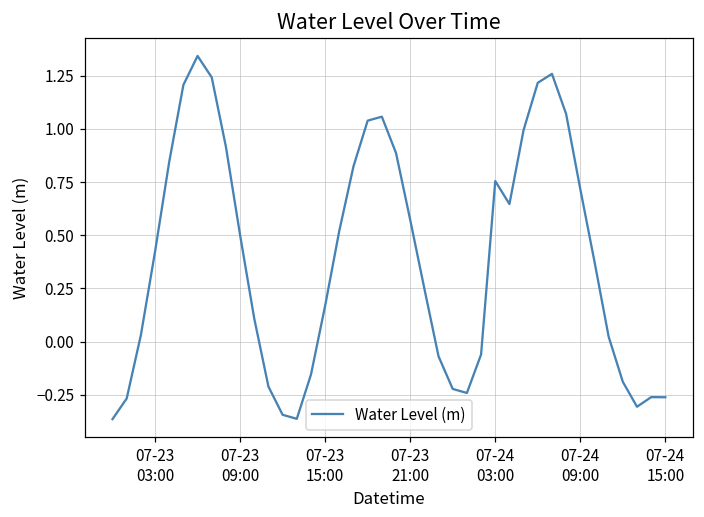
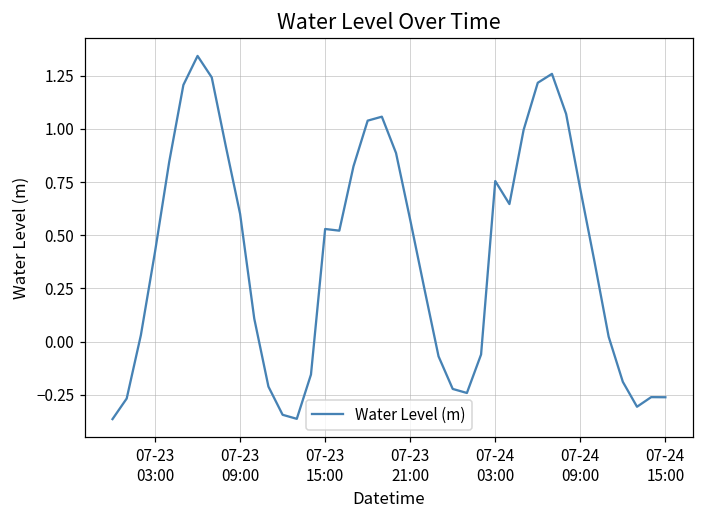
07-23 09:00: 0.50 -> 0.60
07-23 15:00: 0.17 -> 0.53
